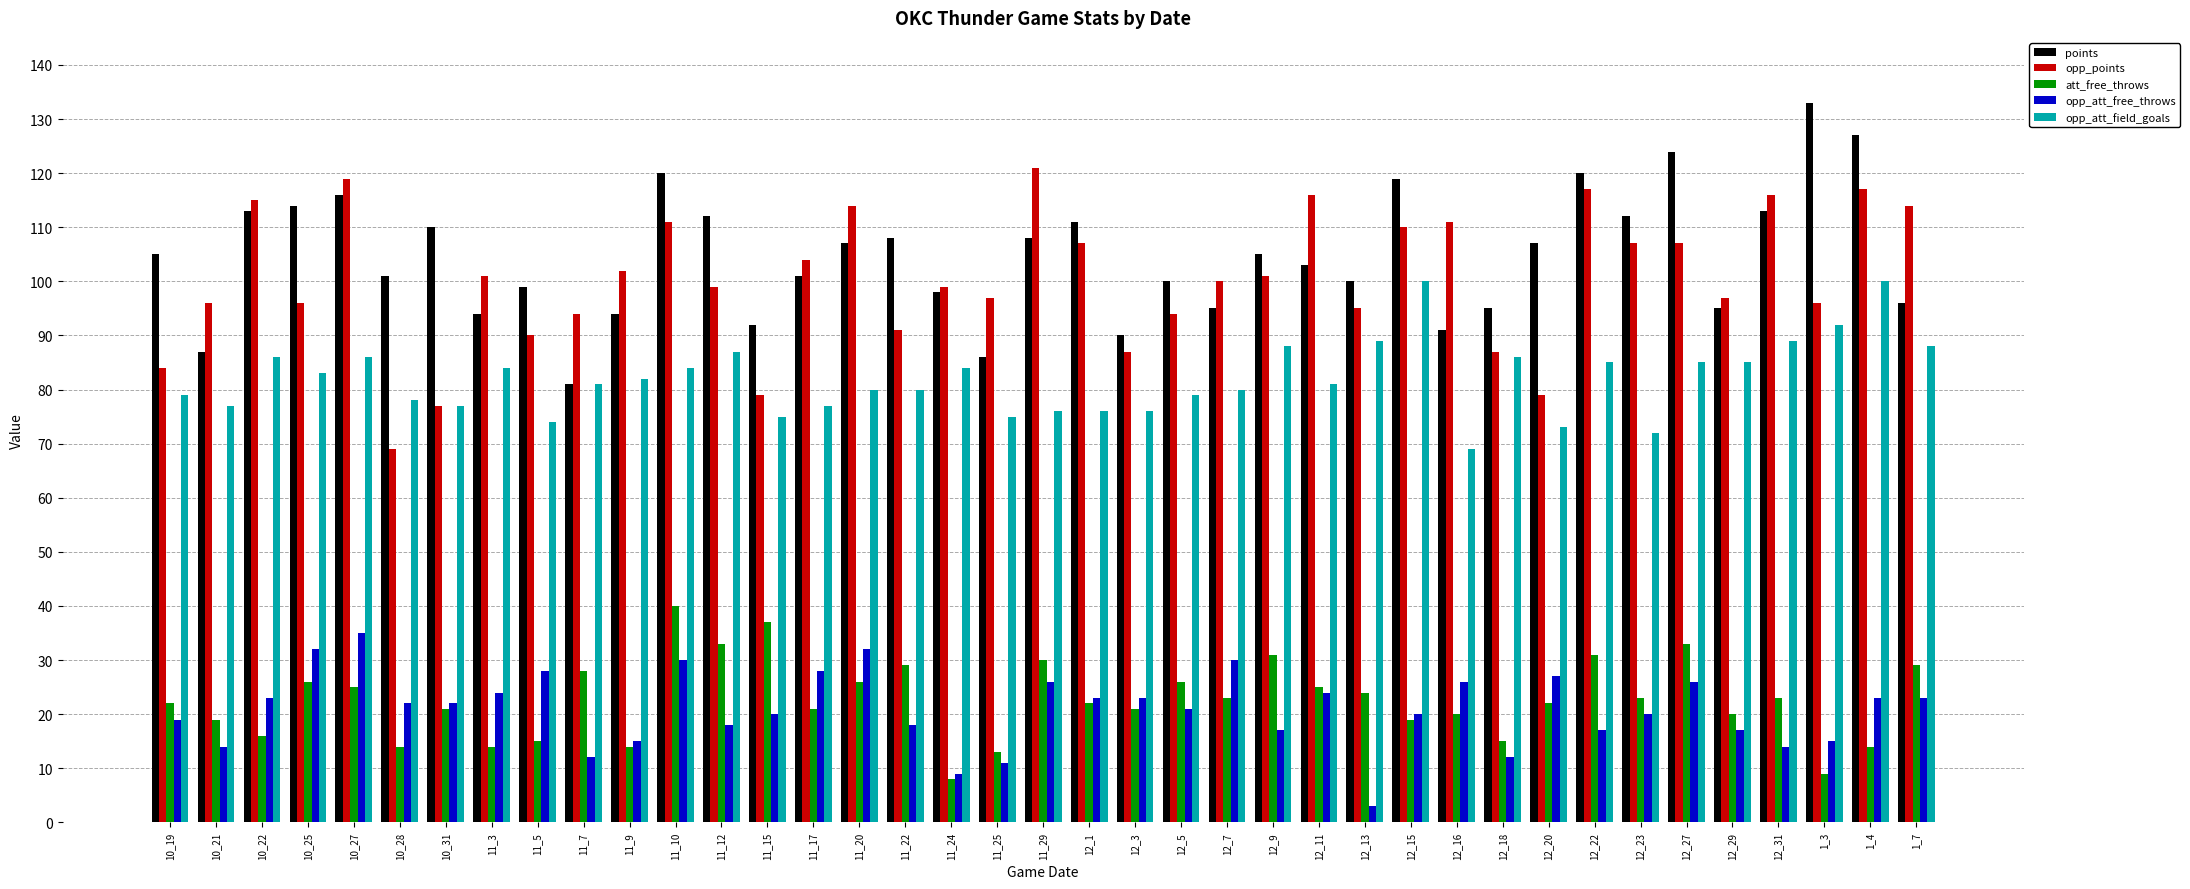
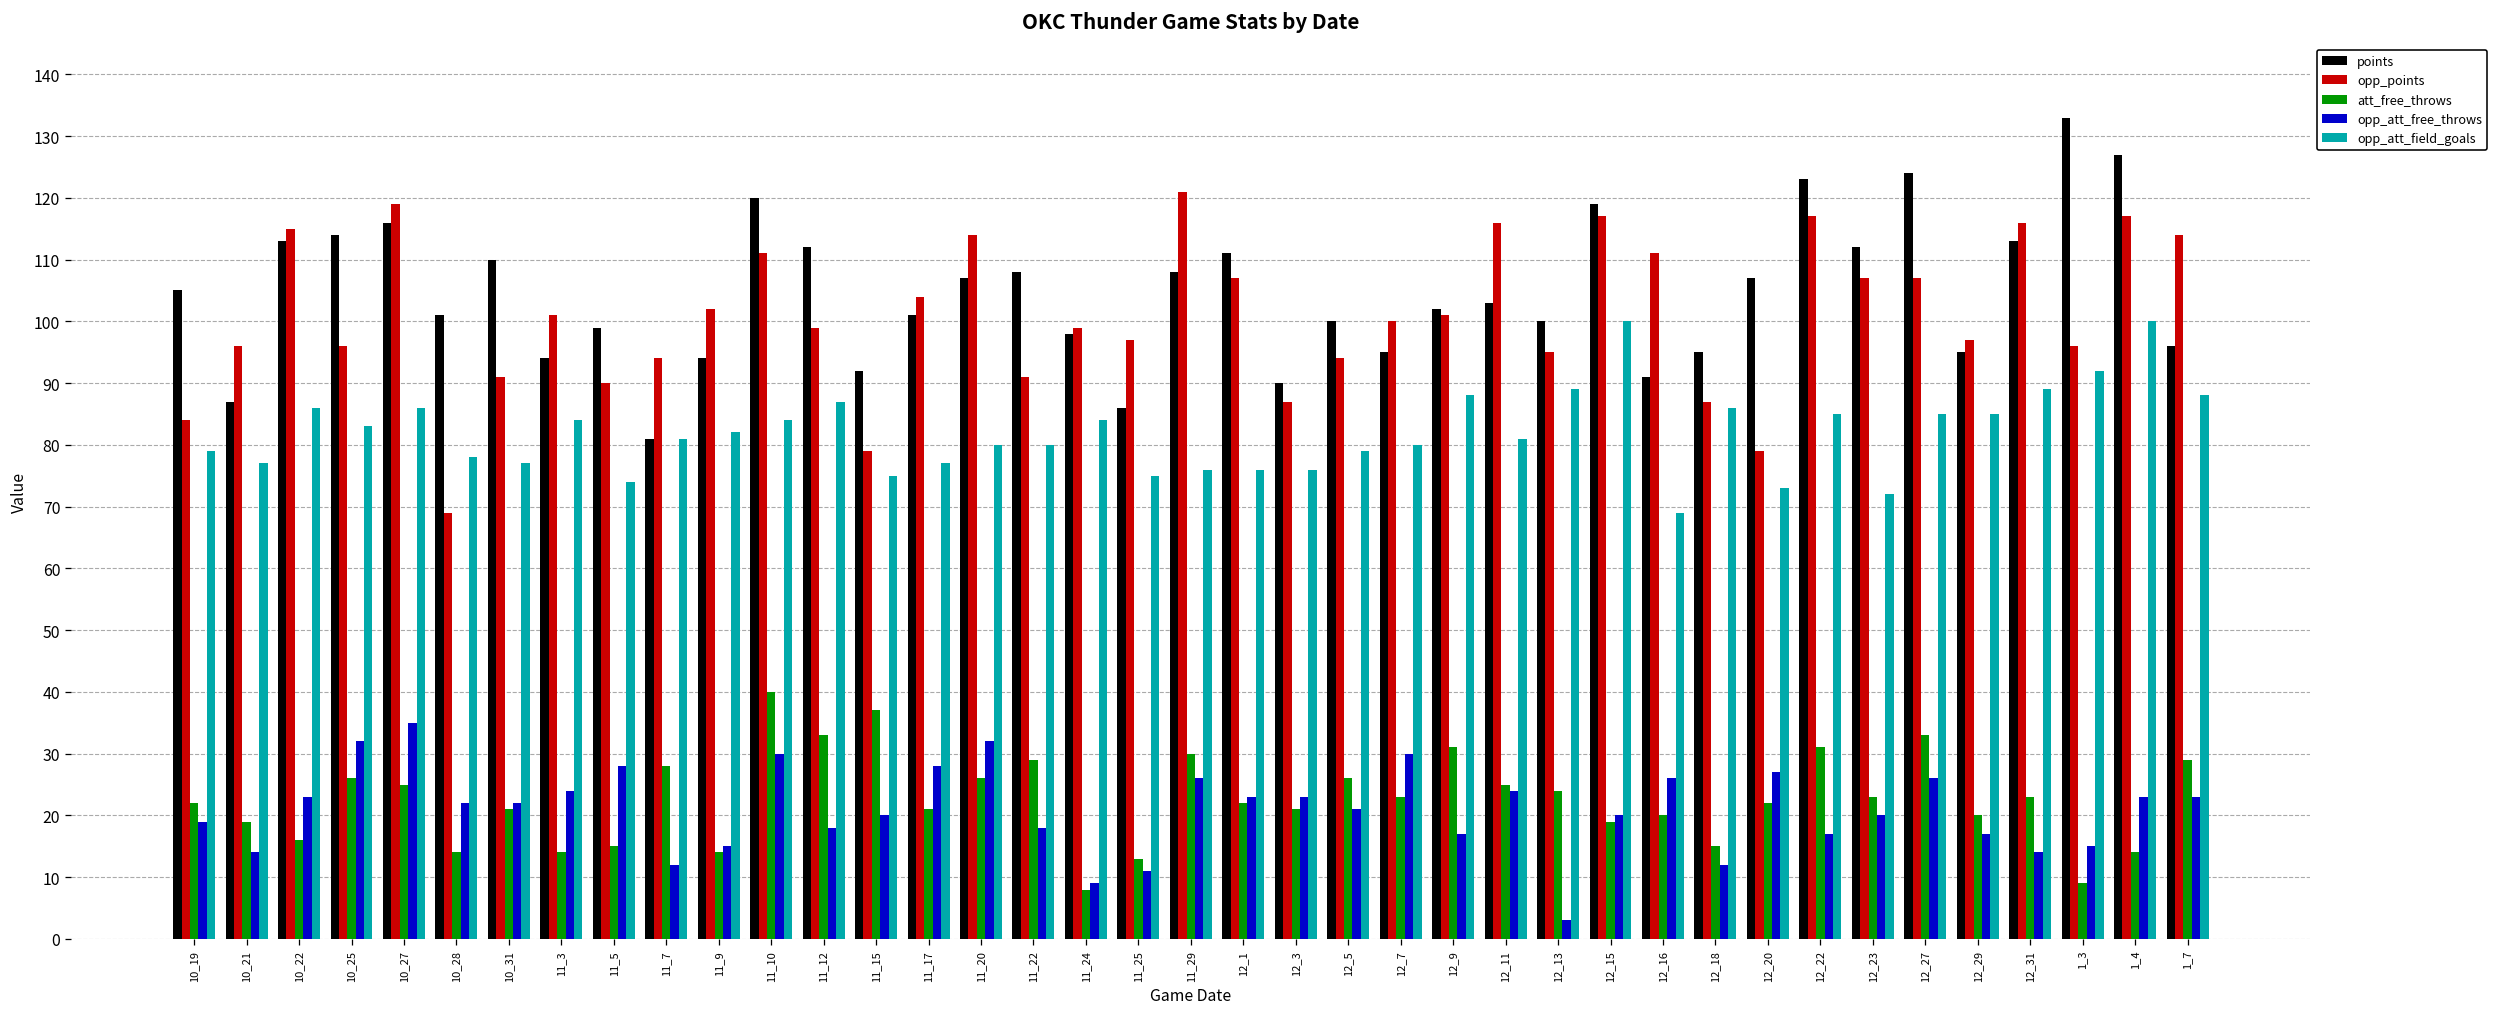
opp_points, 10_31: 77 -> 91
points, 12_9: 105 -> 102
opp_points, 12_15: 110 -> 117
points, 12_22: 120 -> 123
